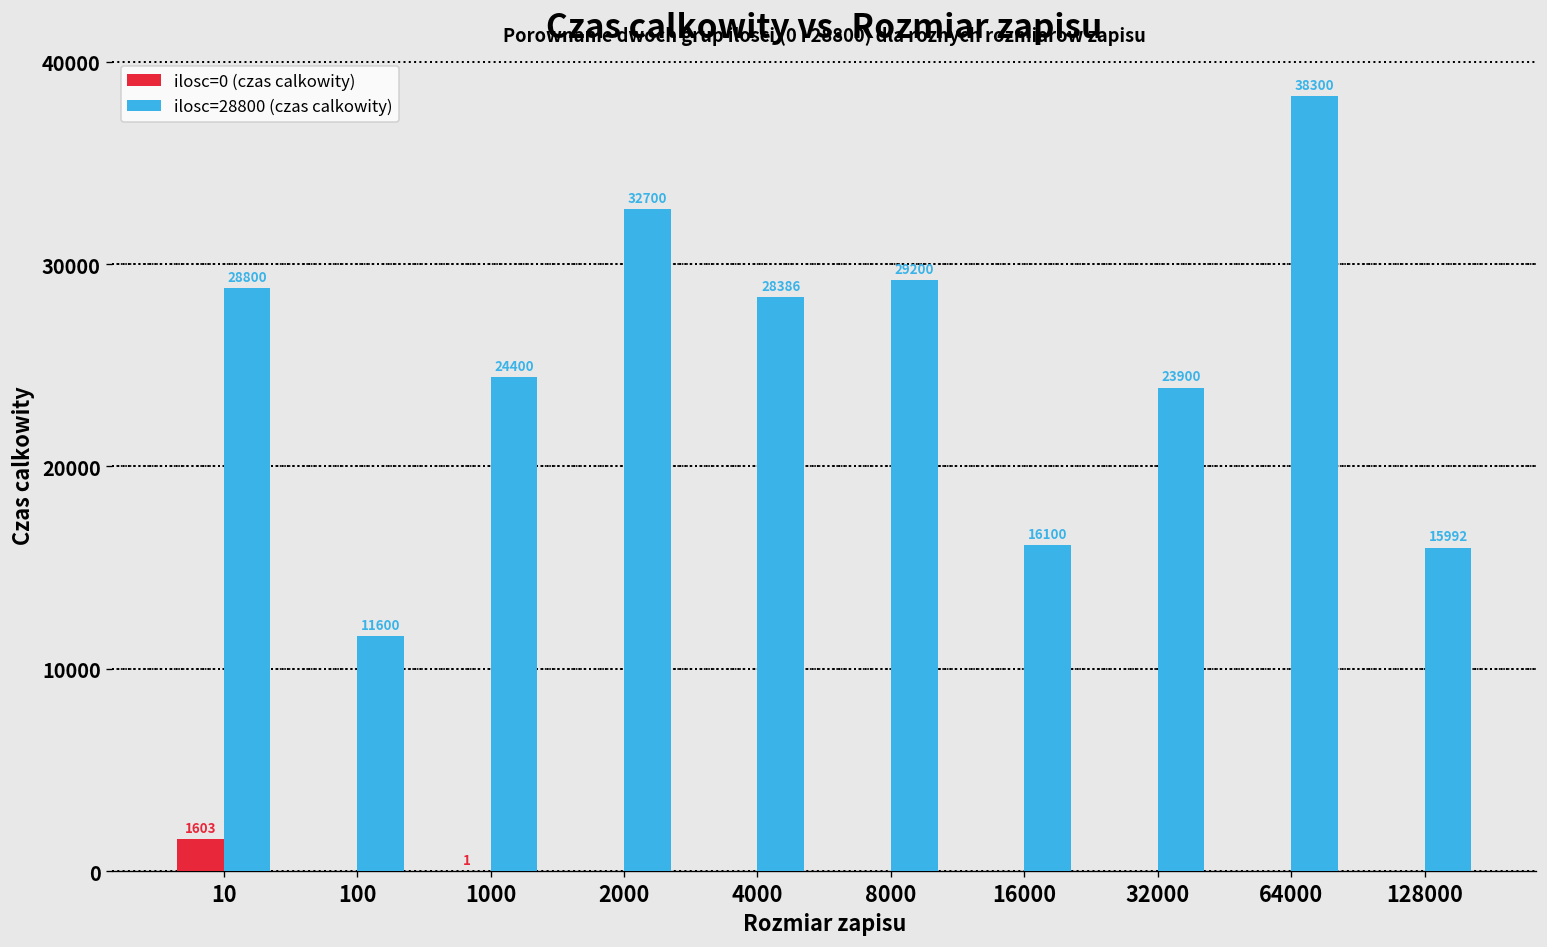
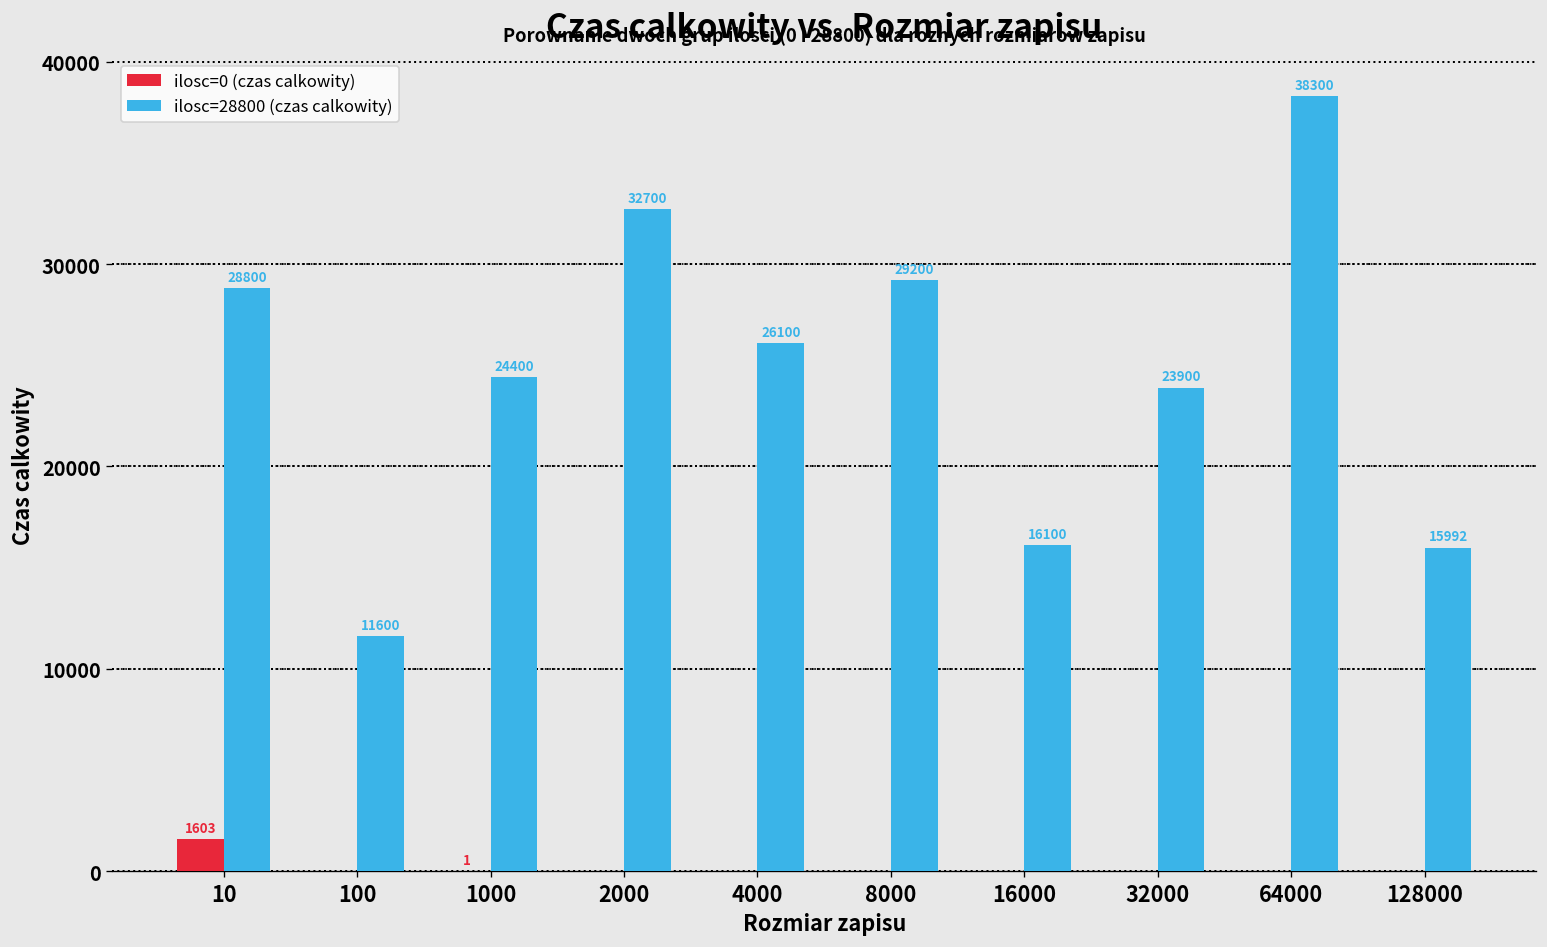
ilosc=28800 (czas calkowity), 4000: 28386 -> 26100
